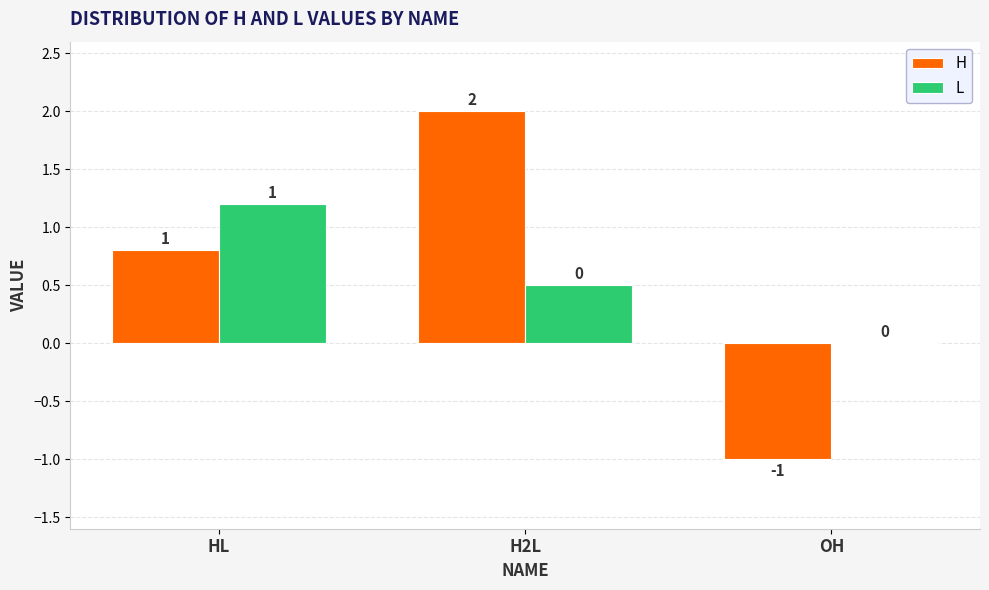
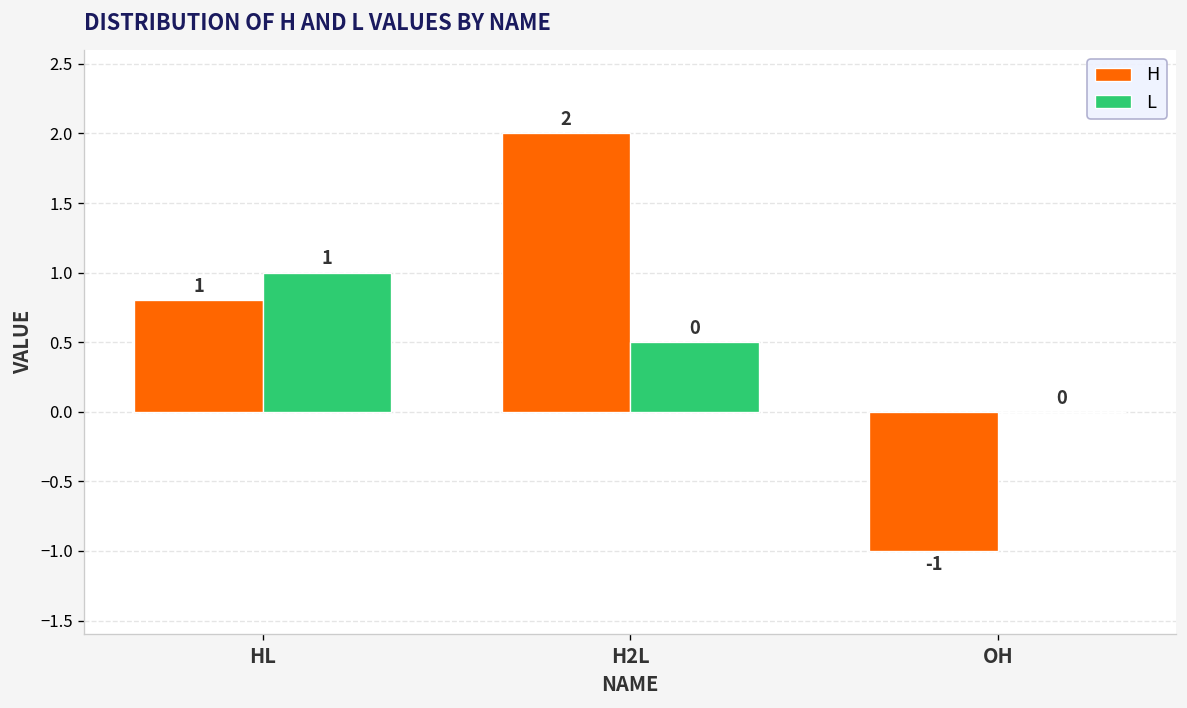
L, HL: 1.2 -> 1.0
